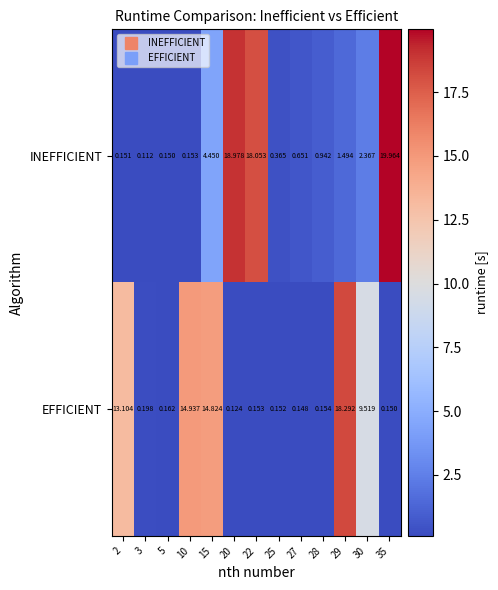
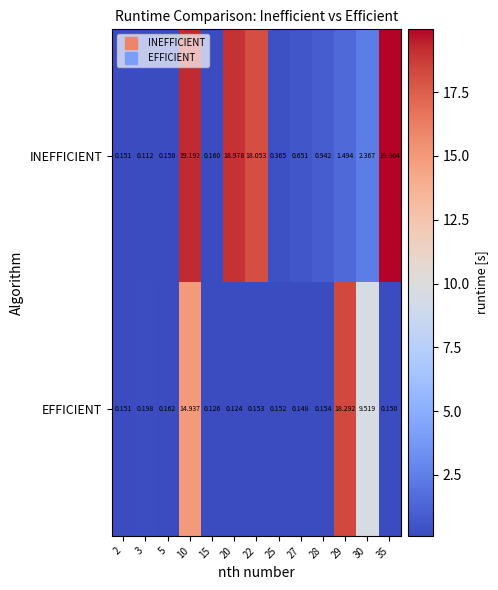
INEFFICIENT, 10: 0.153 -> 19.192
INEFFICIENT, 15: 4.450 -> 0.160
EFFICIENT, 2: 13.104 -> 0.151
EFFICIENT, 15: 14.824 -> 0.126
